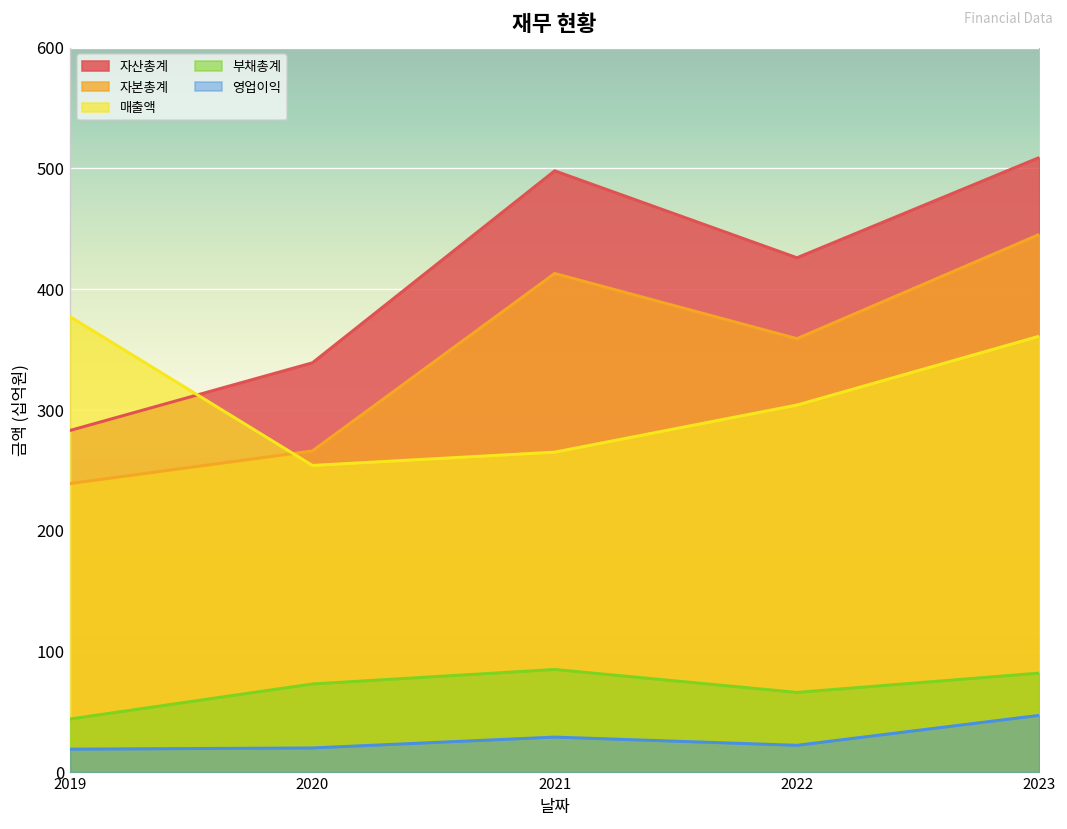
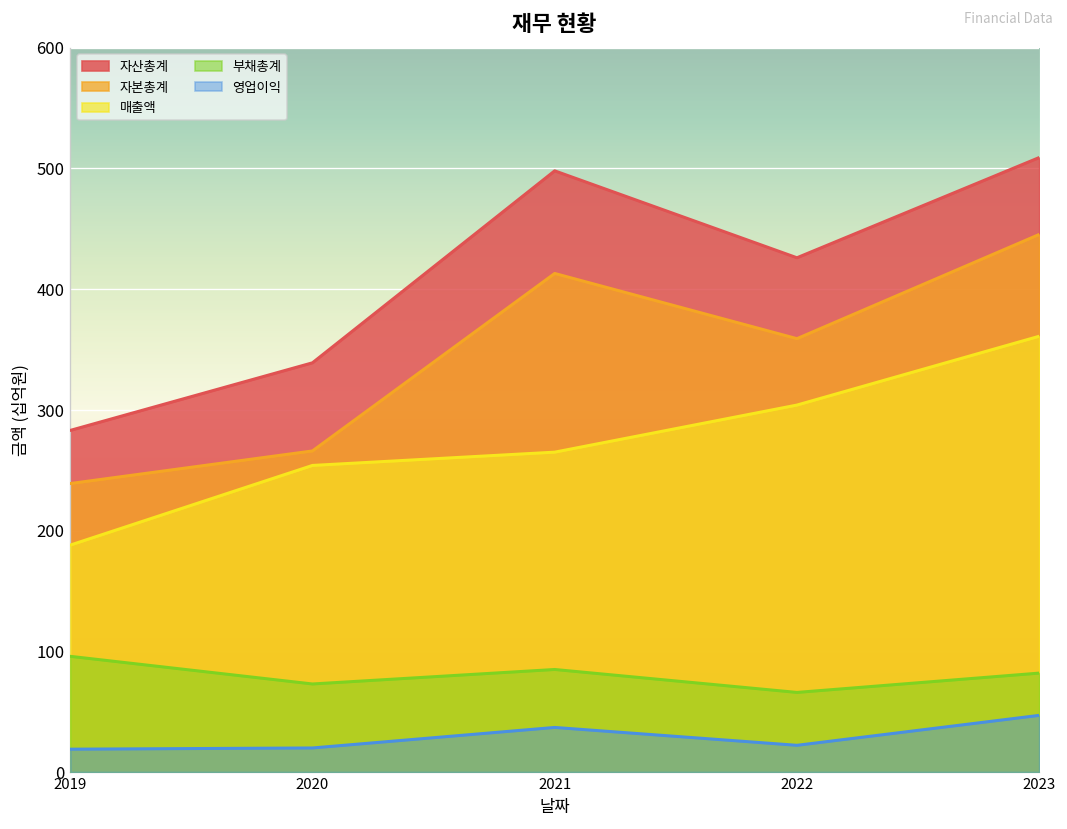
매출액, 2019: 377 -> 188
부채총계, 2019: 44 -> 96
영업이익, 2021: 29 -> 37
